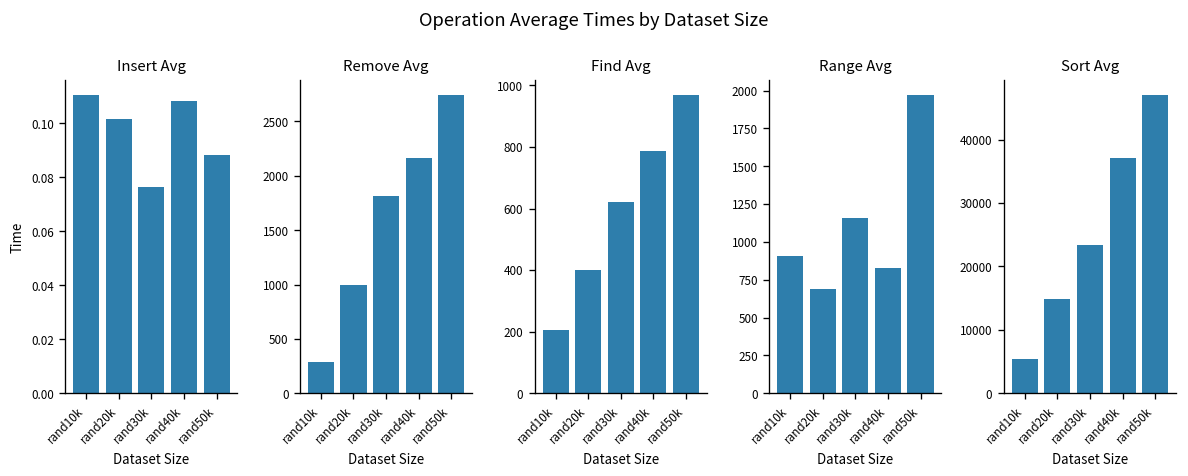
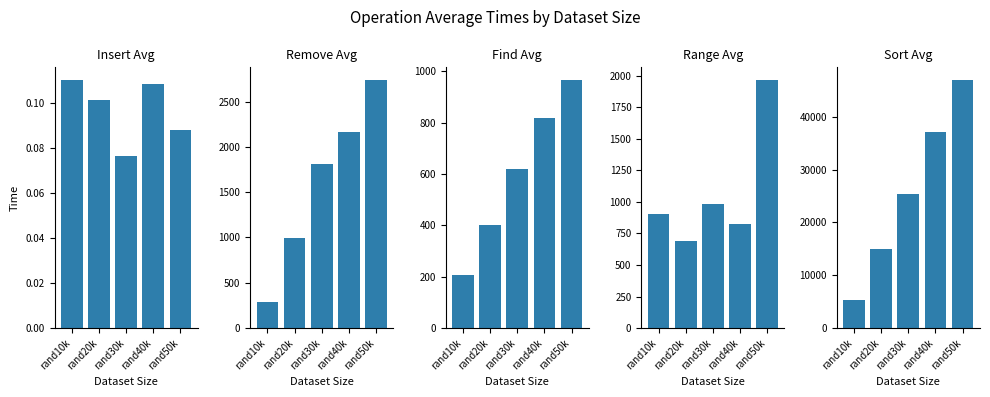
Find Avg, rand40k: 790 -> 820
Range Avg, rand30k: 1160 -> 980
Sort Avg, rand30k: 23000 -> 25000
